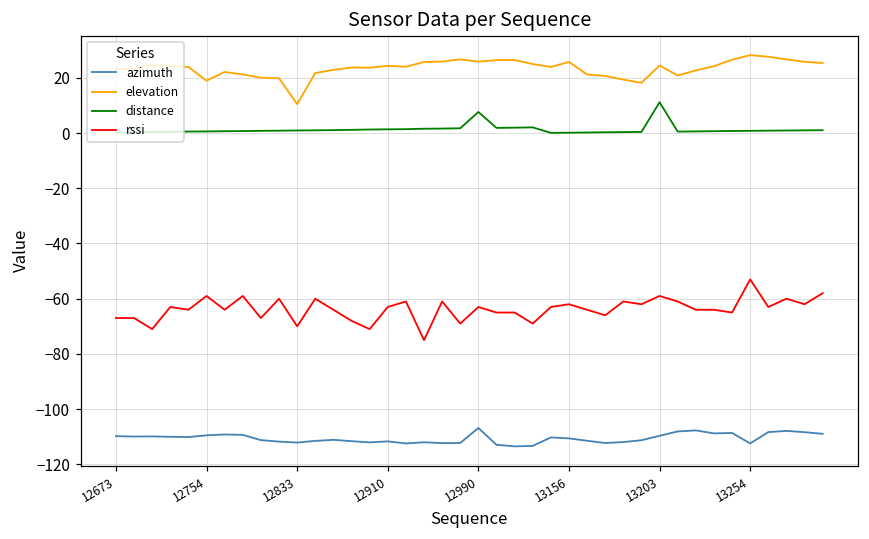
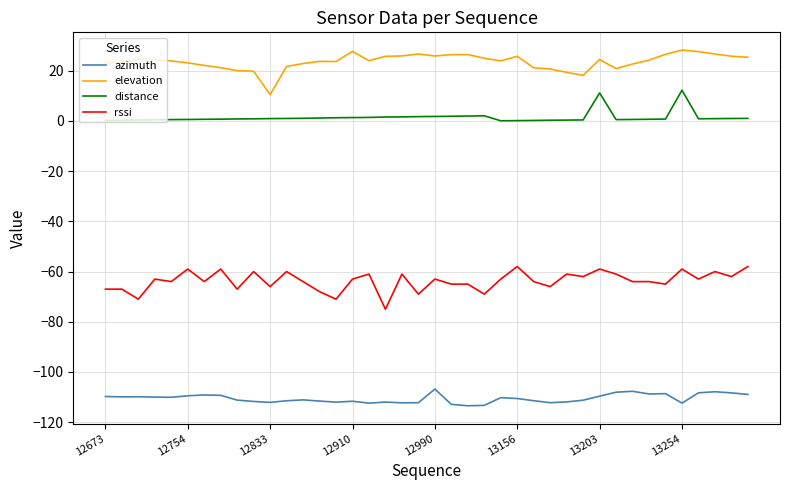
elevation, 12754: 19 -> 23
rssi, 12833: -70 -> -66
elevation, 12910: 24 -> 28
distance, 12990: 8 -> 2
rssi, 13156: -62 -> -58
distance, 13254: 1 -> 12
rssi, 13254: -53 -> -59
